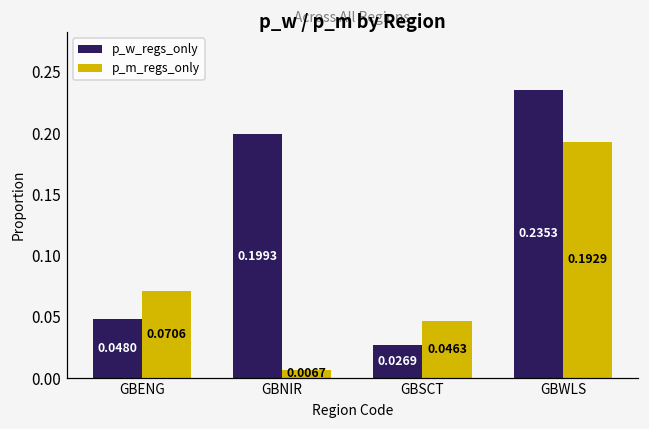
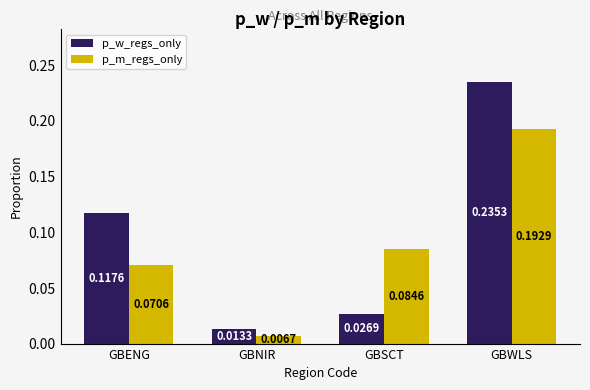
p_w_regs_only, GBENG: 0.0480 -> 0.1176
p_w_regs_only, GBNIR: 0.1993 -> 0.0133
p_m_regs_only, GBSCT: 0.0463 -> 0.0846
